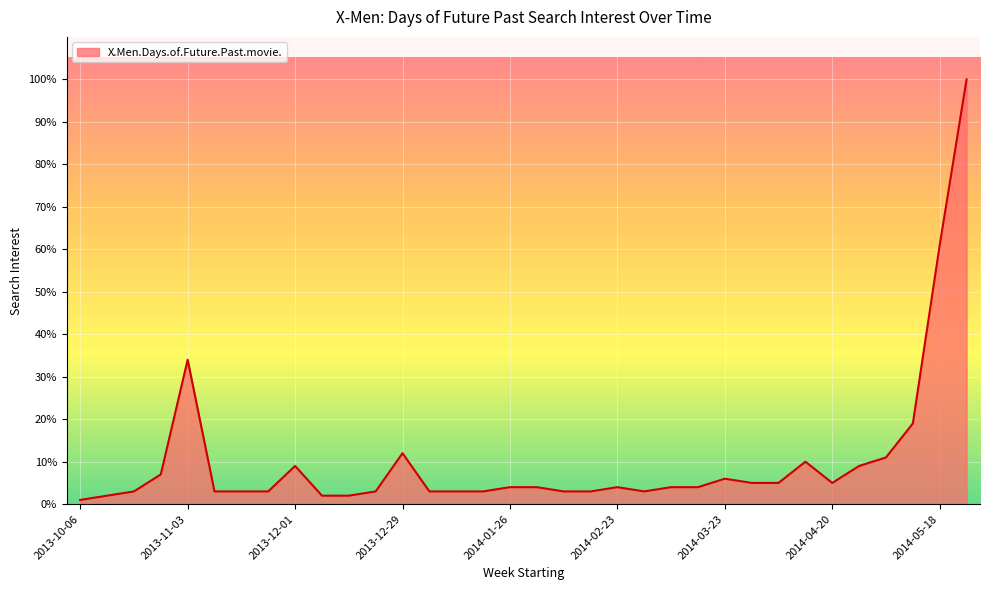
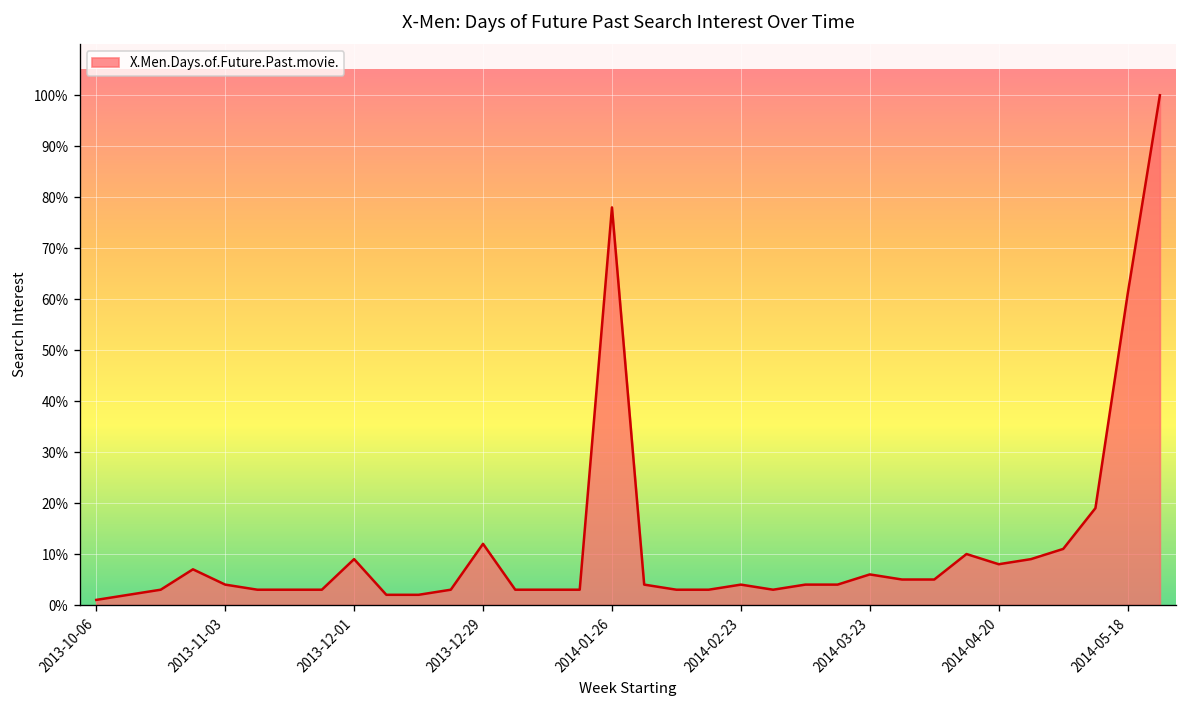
2013-11-03: 34% -> 4%
2014-01-26: 4% -> 78%
2014-04-20: 5% -> 8%
